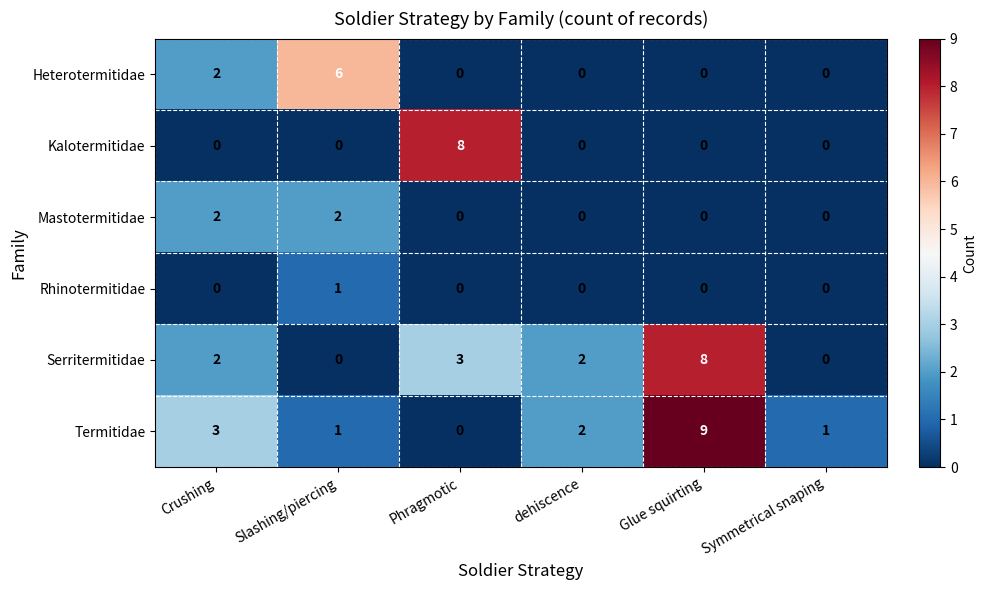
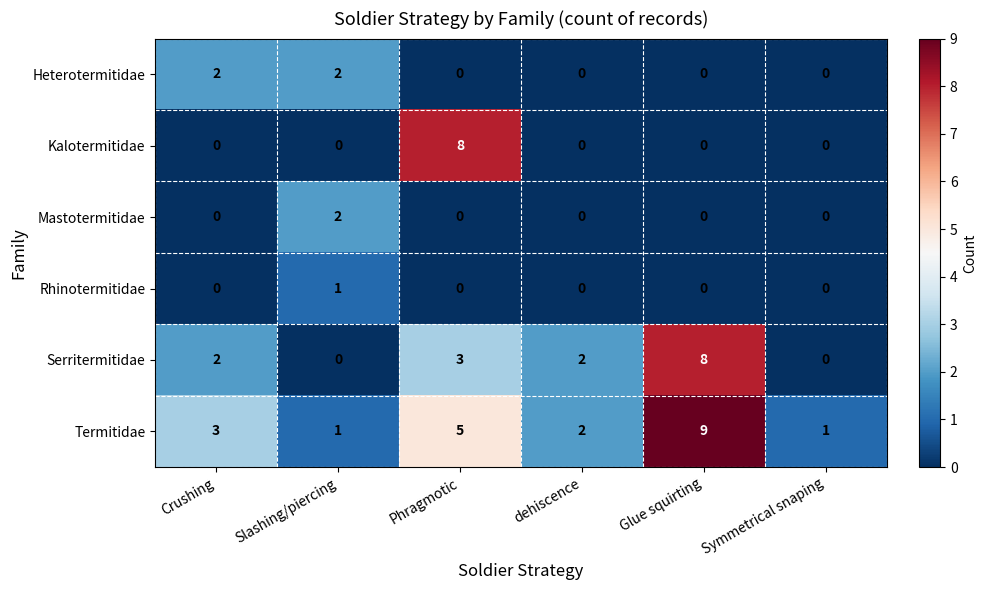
Heterotermitidae, Slashing/piercing: 6 -> 2
Mastotermitidae, Crushing: 2 -> 0
Termitidae, Phragmotic: 0 -> 5
